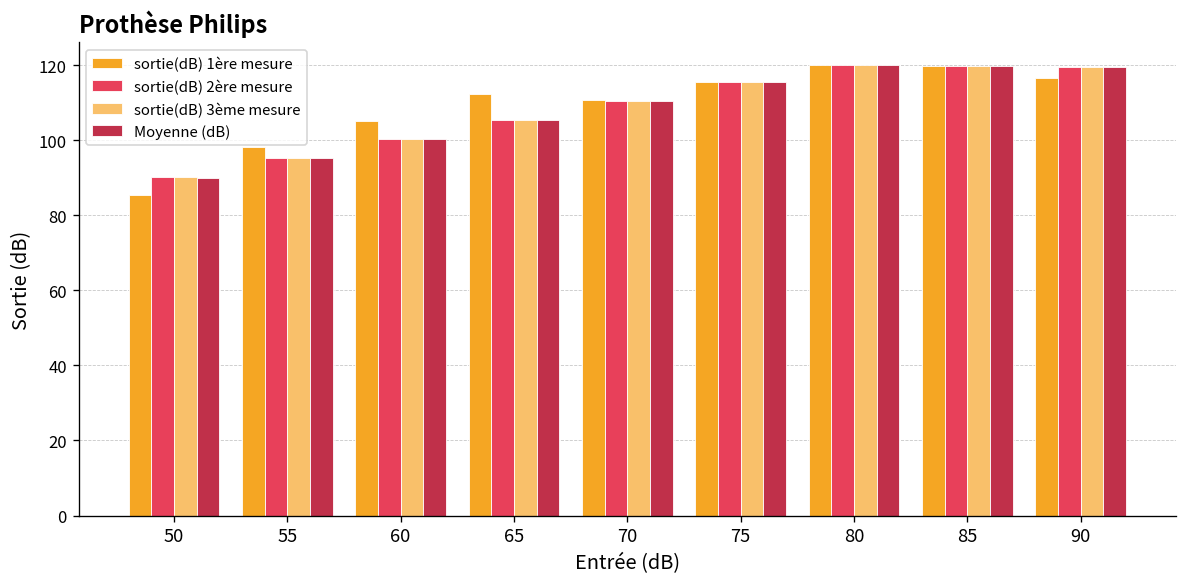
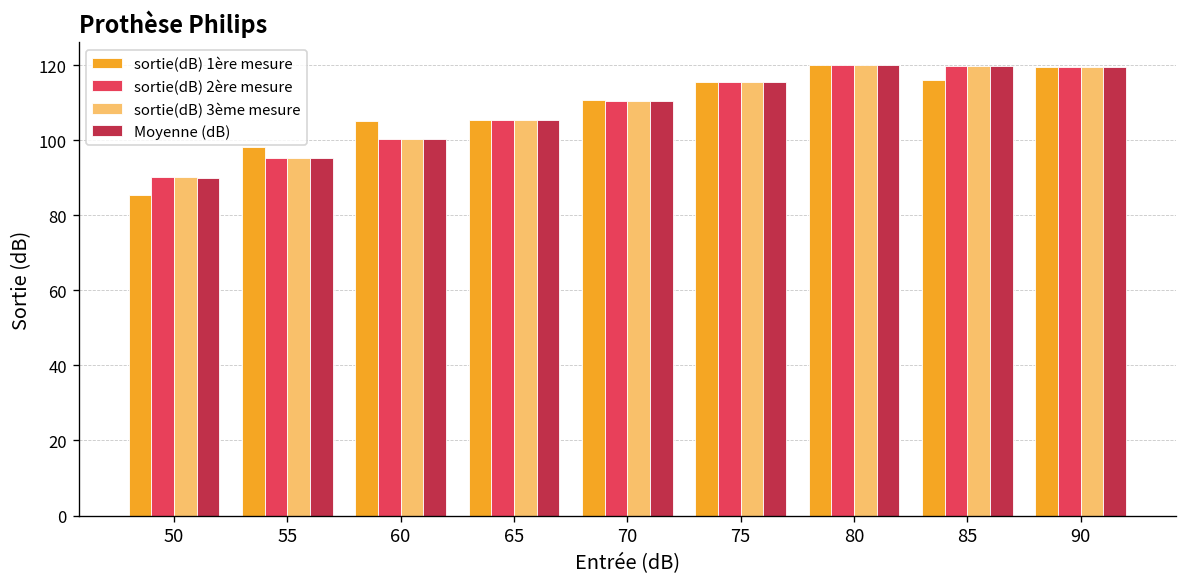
sortie(dB) 1ère mesure, 65: 112 -> 105
sortie(dB) 1ère mesure, 85: 120 -> 116
sortie(dB) 1ère mesure, 90: 117 -> 120
